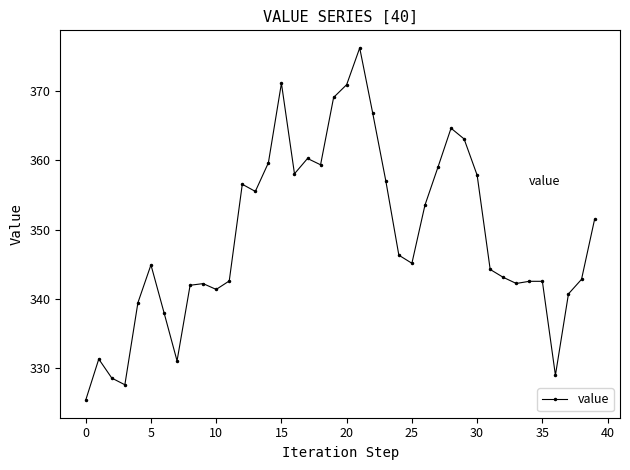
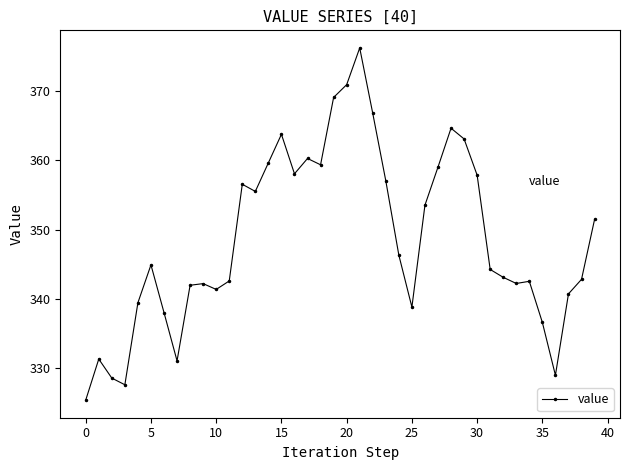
15: 371 -> 364
25: 345 -> 339
35: 343 -> 337
